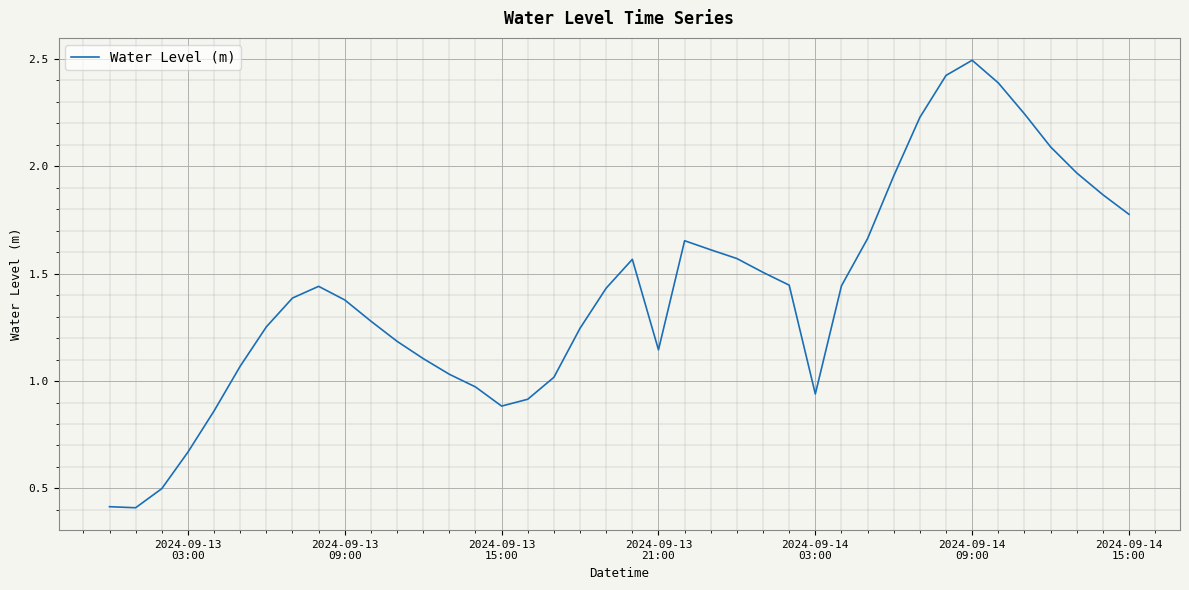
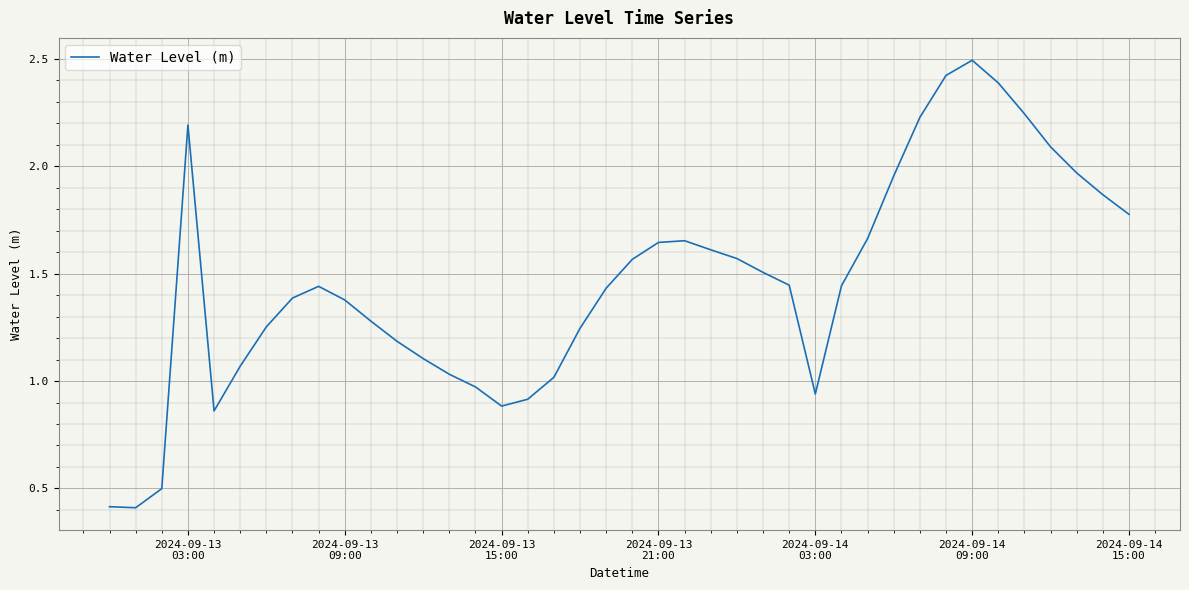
2024-09-13 03:00: 0.67 -> 2.19
2024-09-13 21:00: 1.15 -> 1.65
